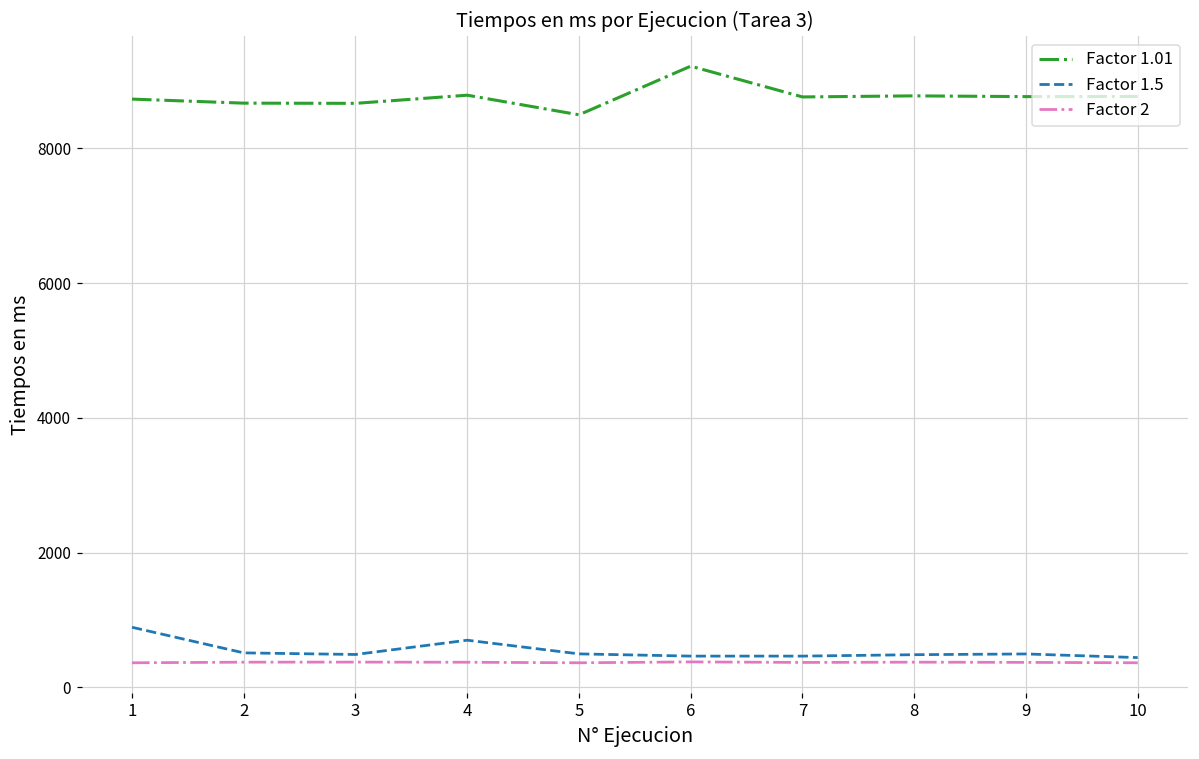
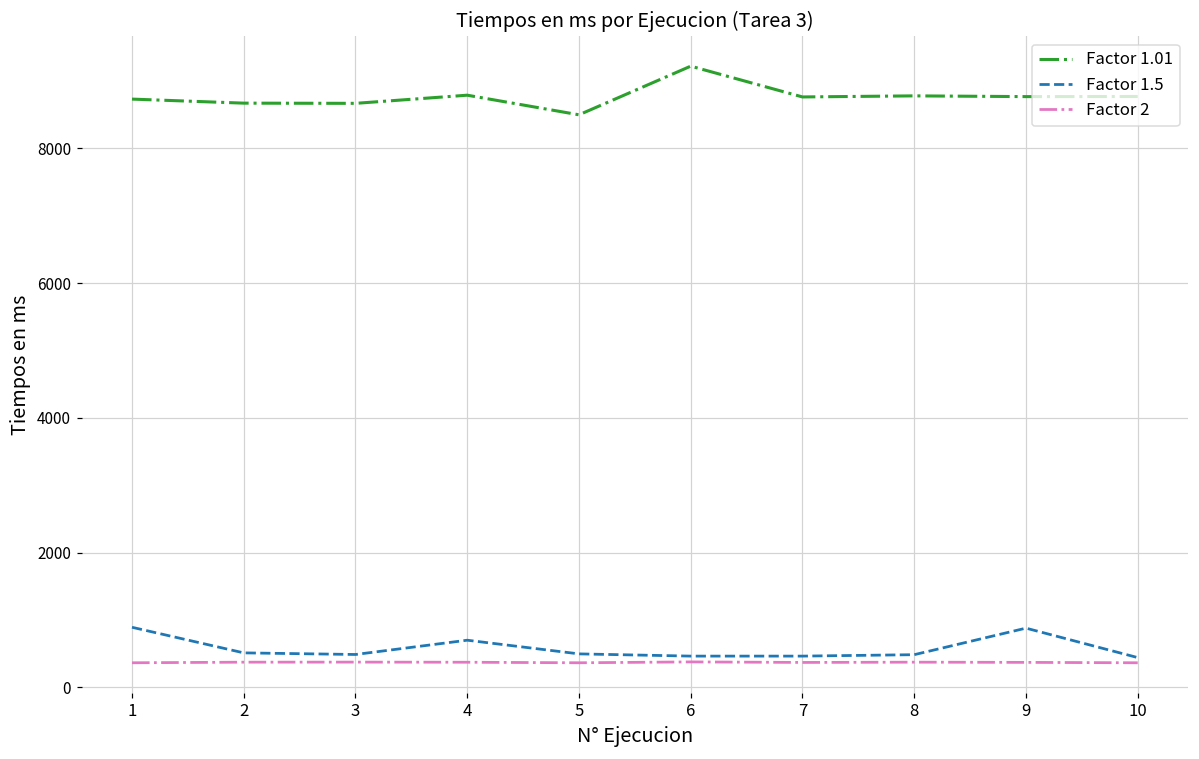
Factor 1.5, 9: 500 -> 900
